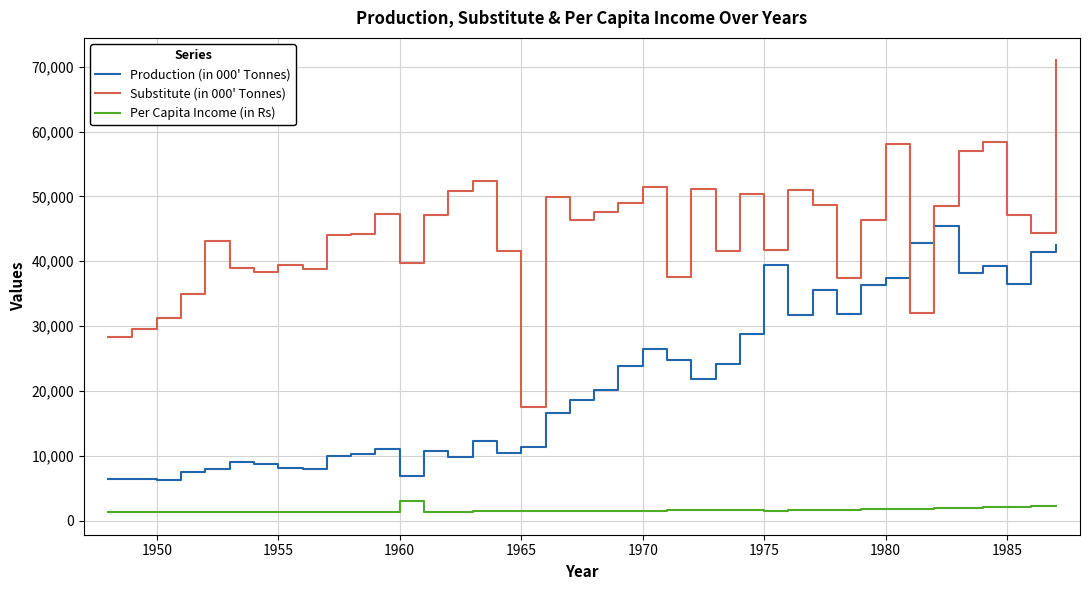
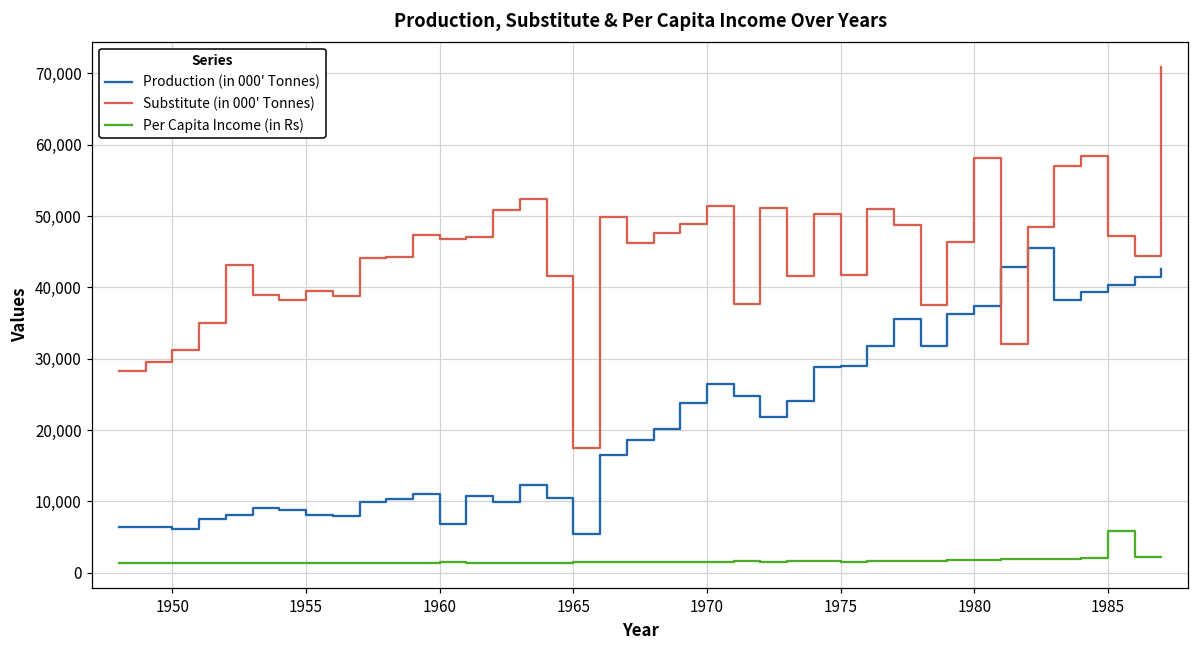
Substitute (in 000' Tonnes), 1960: 40,000 -> 47,000
Per Capita Income (in Rs), 1960: 3,000 -> 1,000
Production (in 000' Tonnes), 1965: 11,000 -> 5,000
Production (in 000' Tonnes), 1975: 39,000 -> 29,000
Production (in 000' Tonnes), 1985: 36,000 -> 40,000
Per Capita Income (in Rs), 1985: 2,000 -> 6,000
